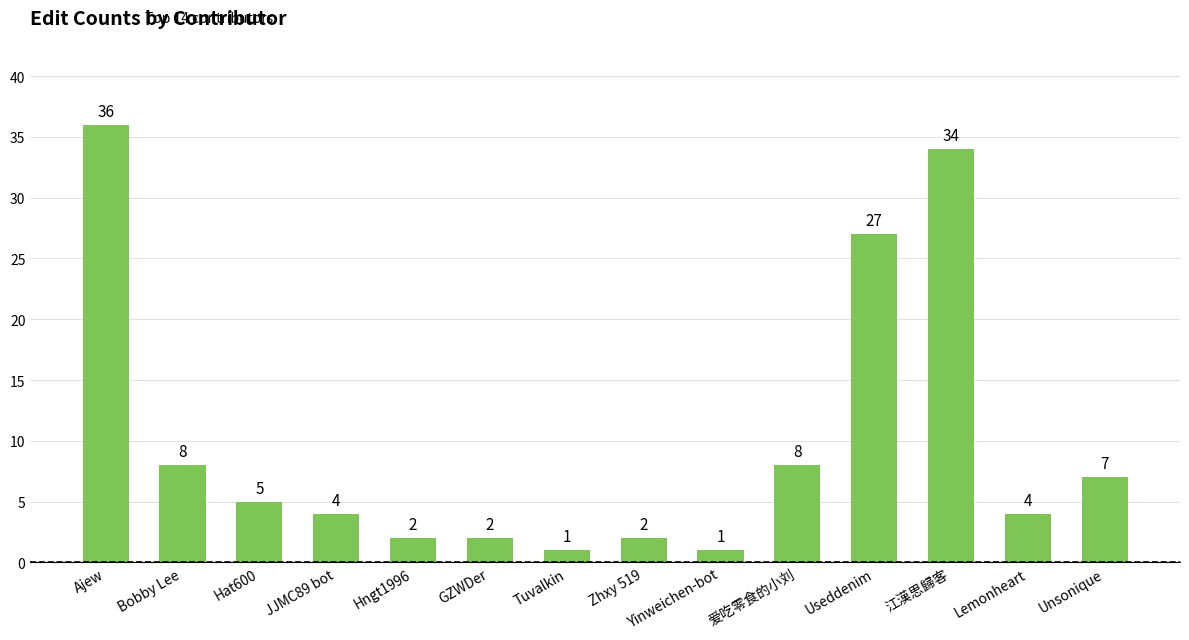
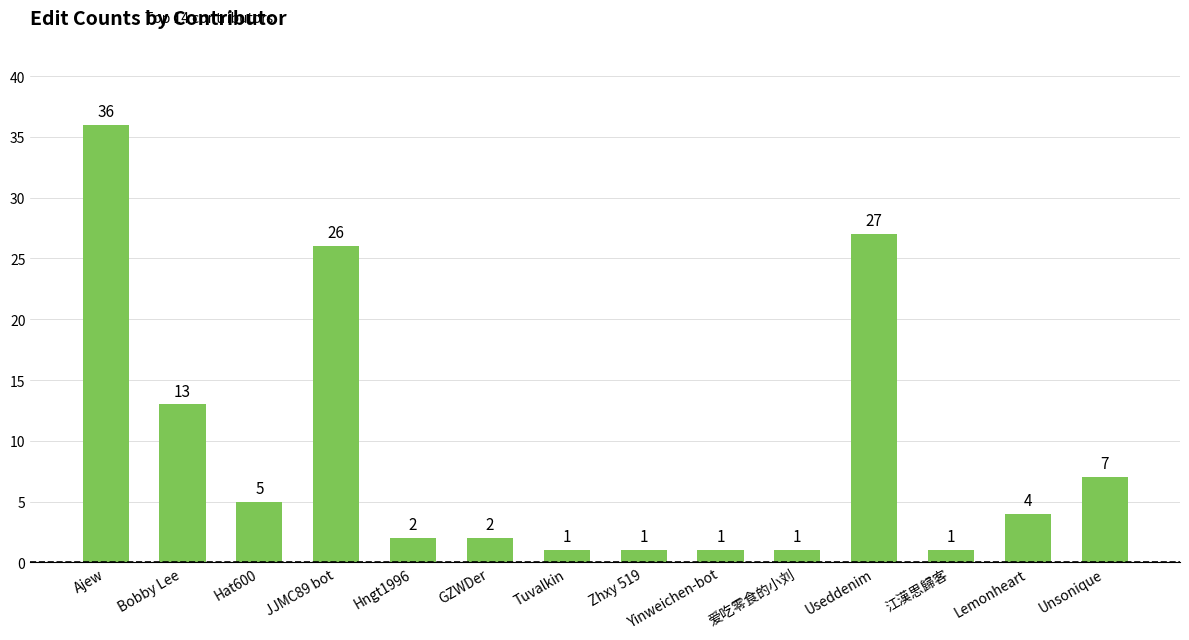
Bobby Lee: 8 -> 13
JJMC89 bot: 4 -> 26
Zhxy 519: 2 -> 1
爱吃零食的小刘: 8 -> 1
江漢思歸客: 34 -> 1
